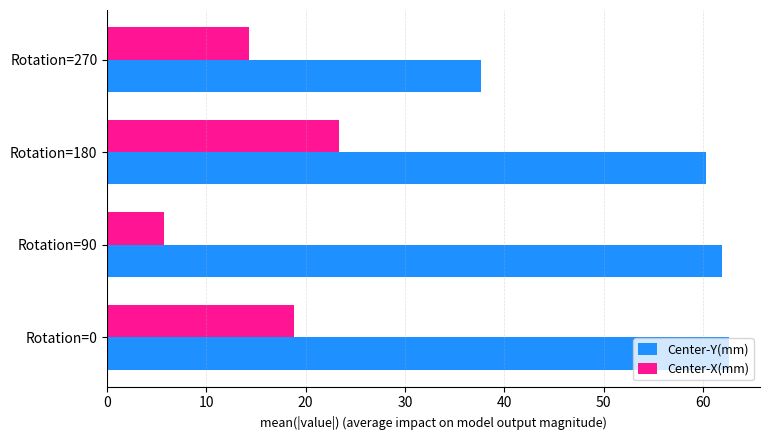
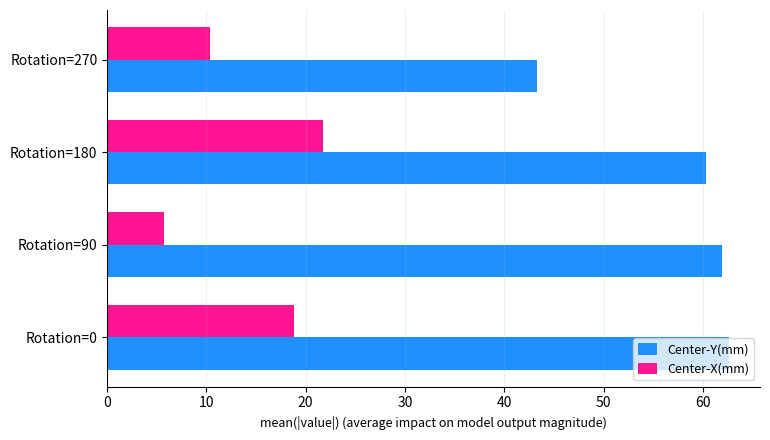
Center-X(mm), Rotation=270: 14 -> 10
Center-Y(mm), Rotation=270: 38 -> 43
Center-X(mm), Rotation=180: 23 -> 22
